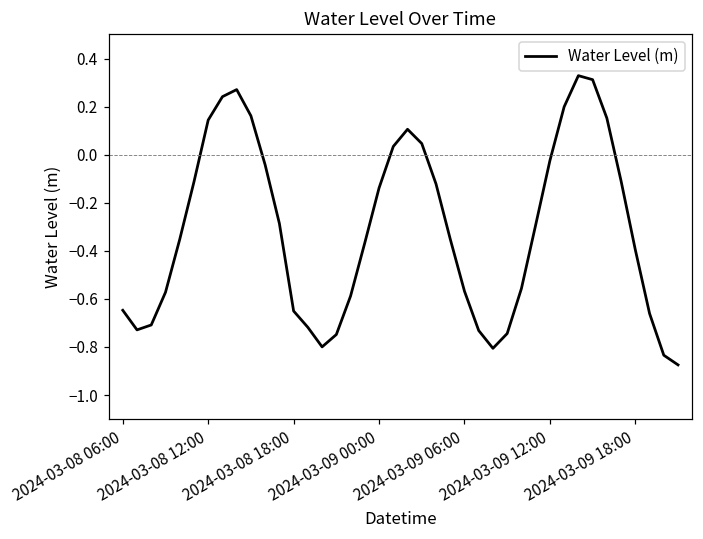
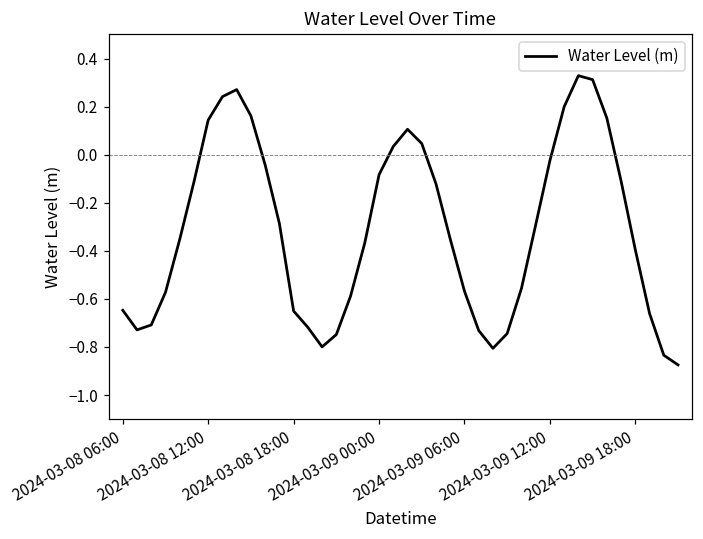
2024-03-09 00:00: -0.14 -> -0.08
